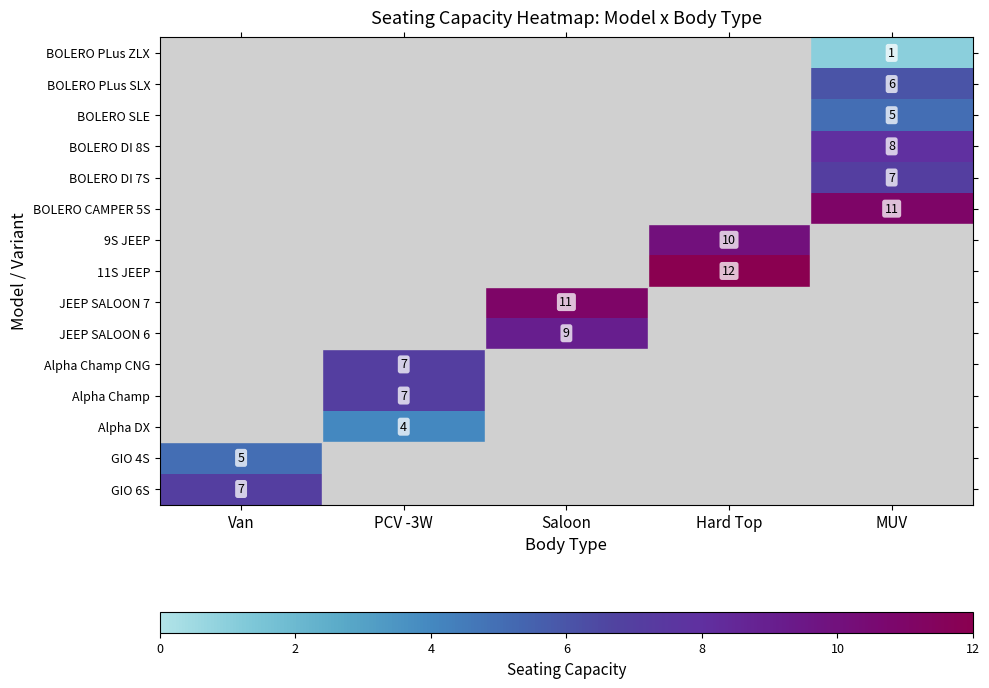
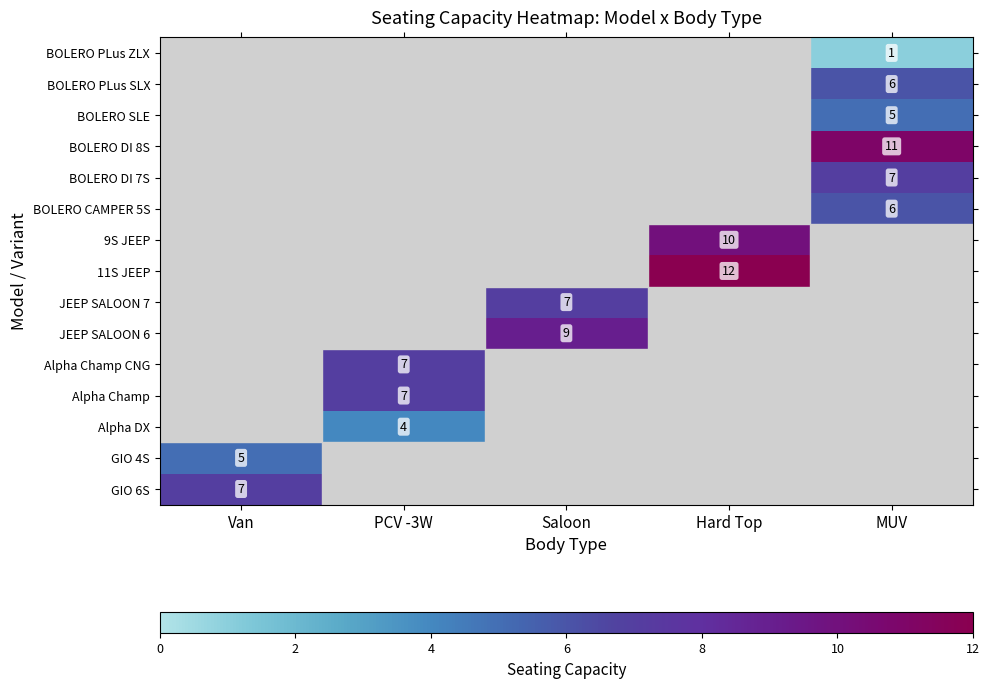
BOLERO DI 8S, MUV: 8 -> 11
BOLERO CAMPER 5S, MUV: 11 -> 6
JEEP SALOON 7, Saloon: 11 -> 7
